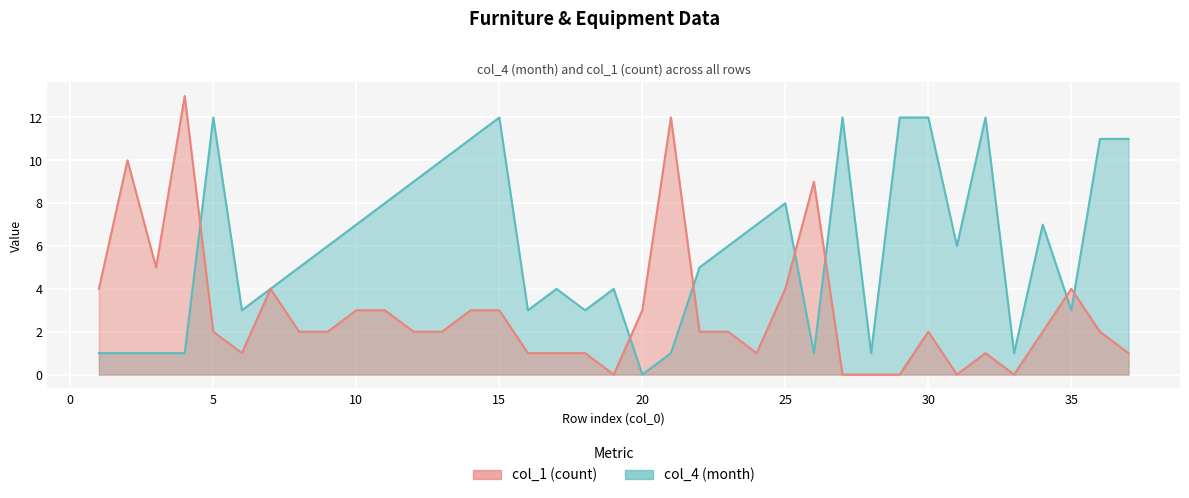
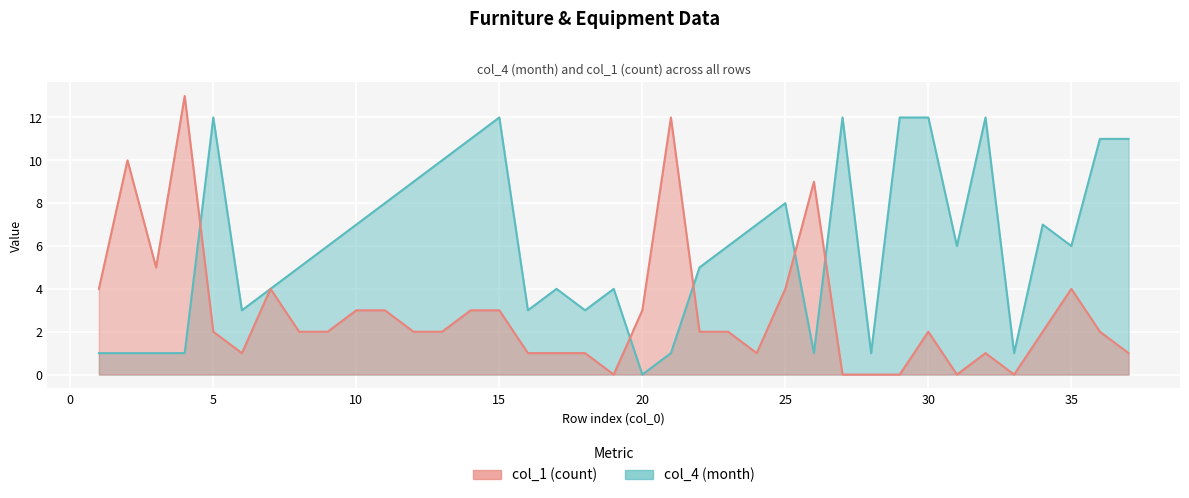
col_4 (month), 35: 3 -> 6
